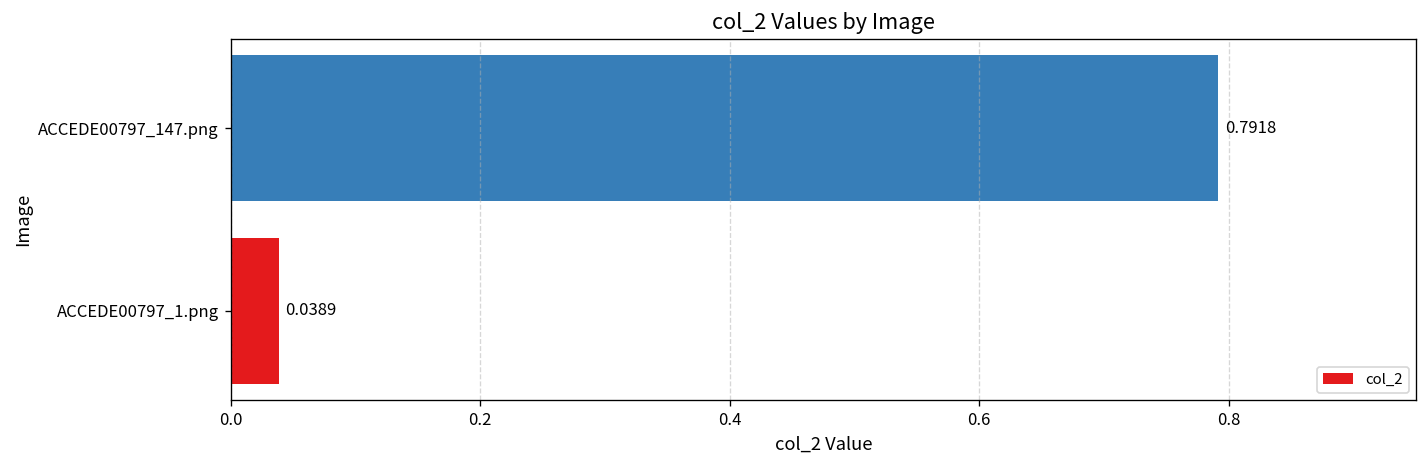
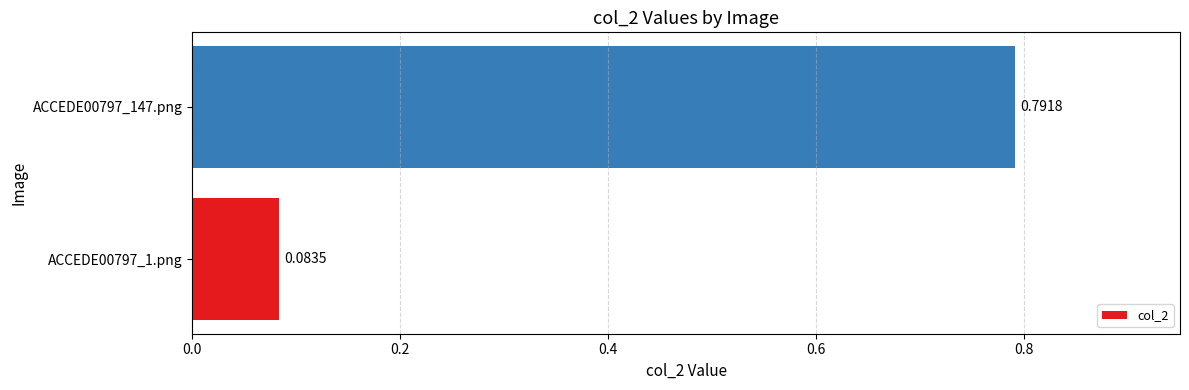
ACCEDE00797_1.png: 0.0389 -> 0.0835
